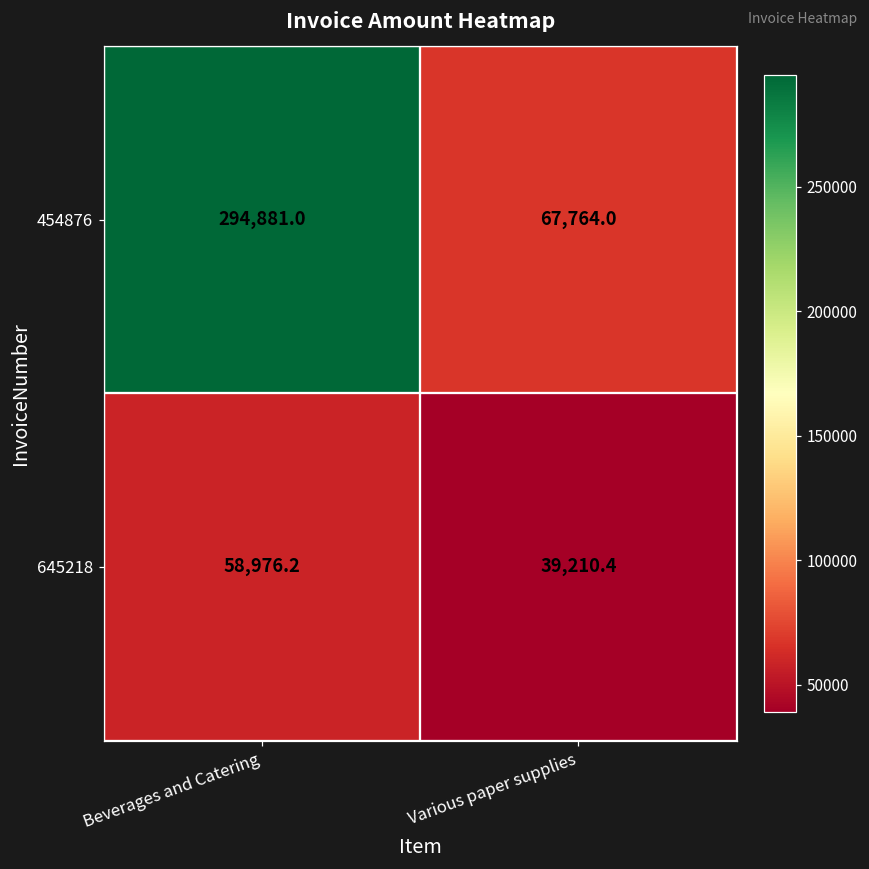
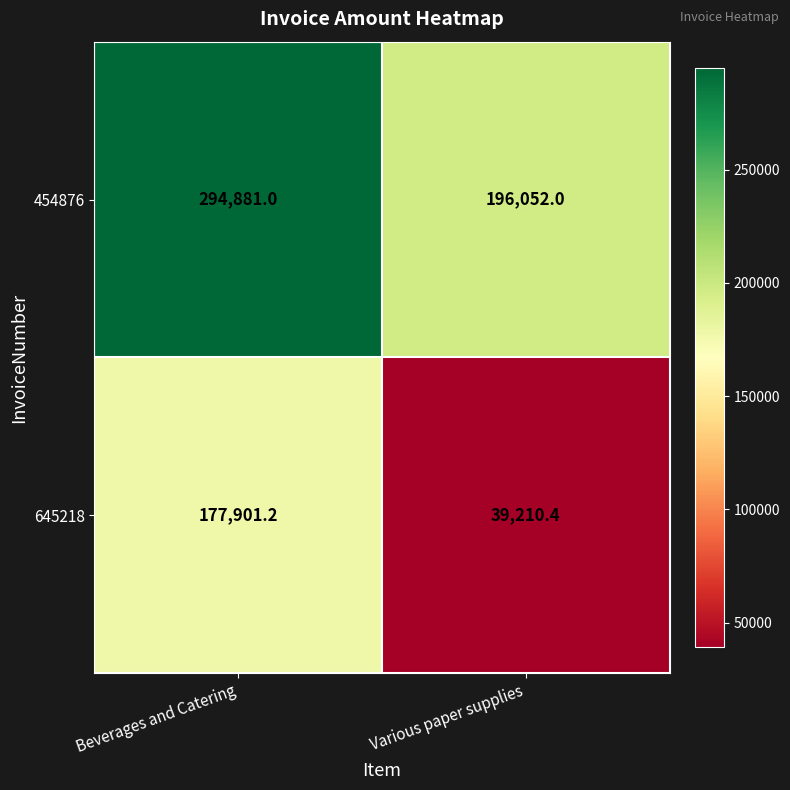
454876, Various paper supplies: 67,764.0 -> 196,052.0
645218, Beverages and Catering: 58,976.2 -> 177,901.2
